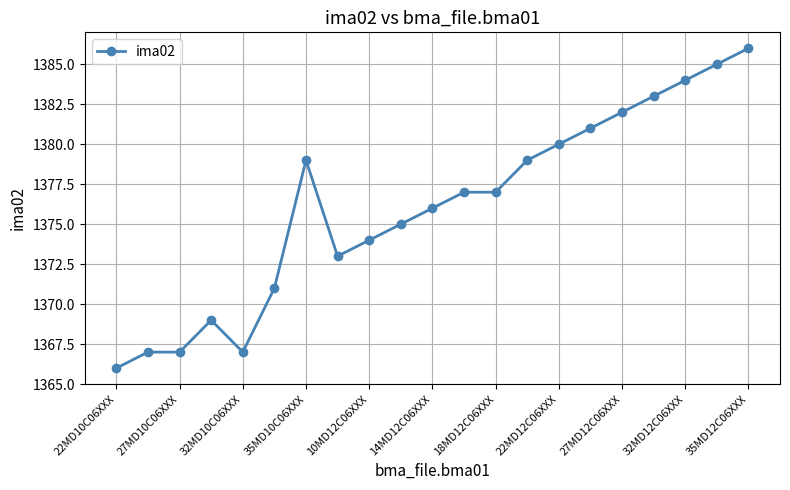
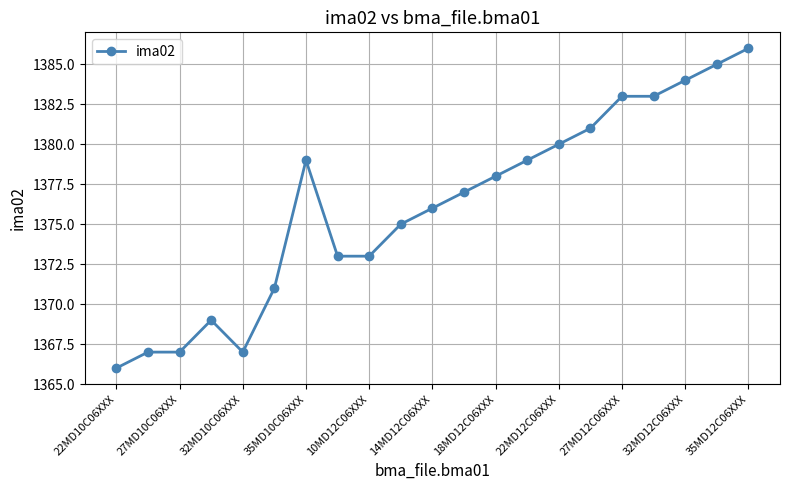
10MD12C06XXX: 1374 -> 1373
18MD12C06XXX: 1377 -> 1378
27MD12C06XXX: 1382 -> 1383
